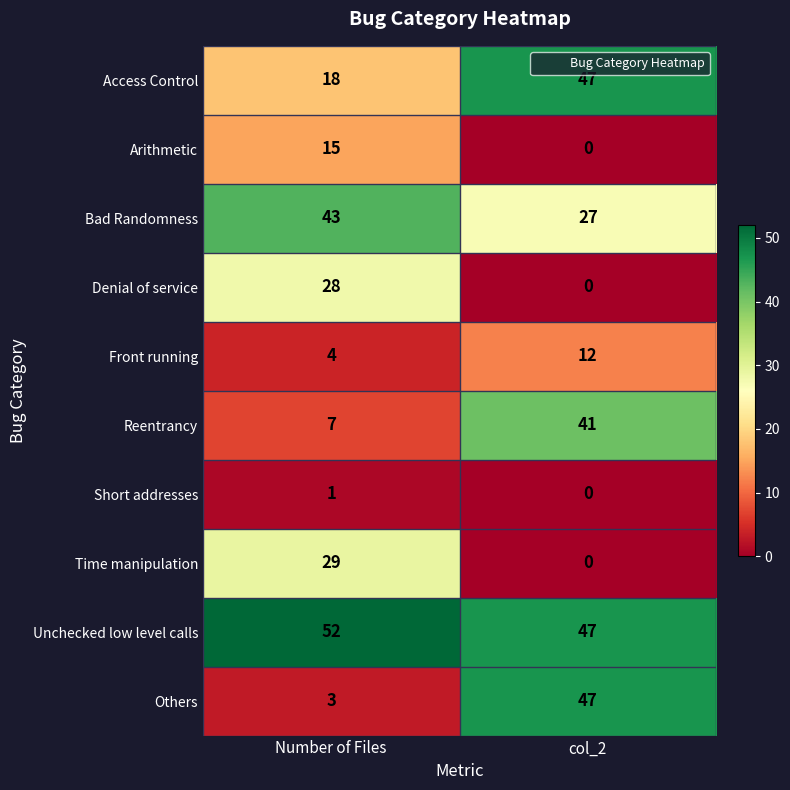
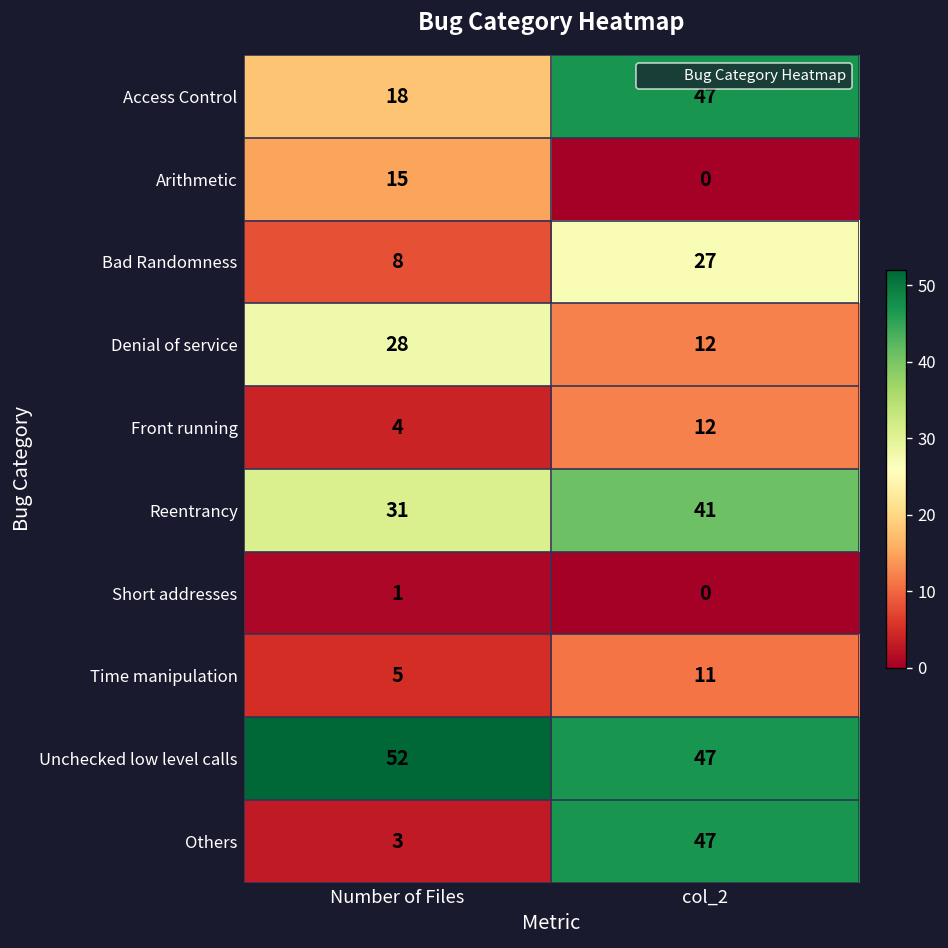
Bad Randomness, Number of Files: 43 -> 8
Denial of service, col_2: 0 -> 12
Reentrancy, Number of Files: 7 -> 31
Time manipulation, Number of Files: 29 -> 5
Time manipulation, col_2: 0 -> 11
